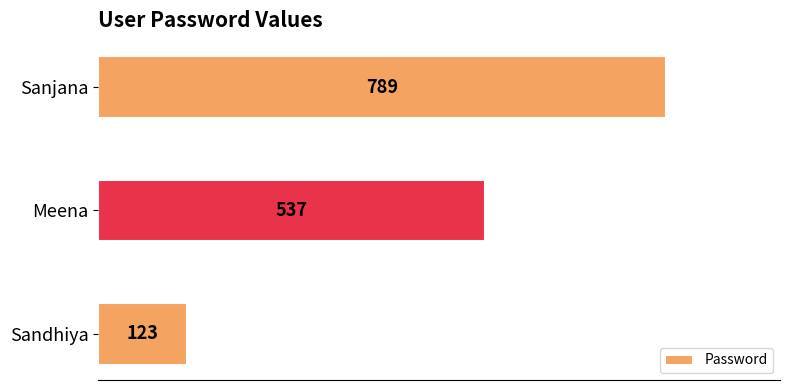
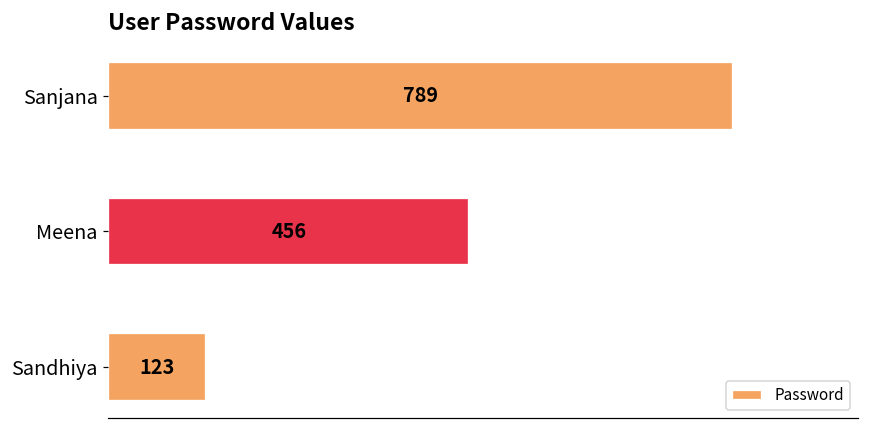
Meena: 537 -> 456
